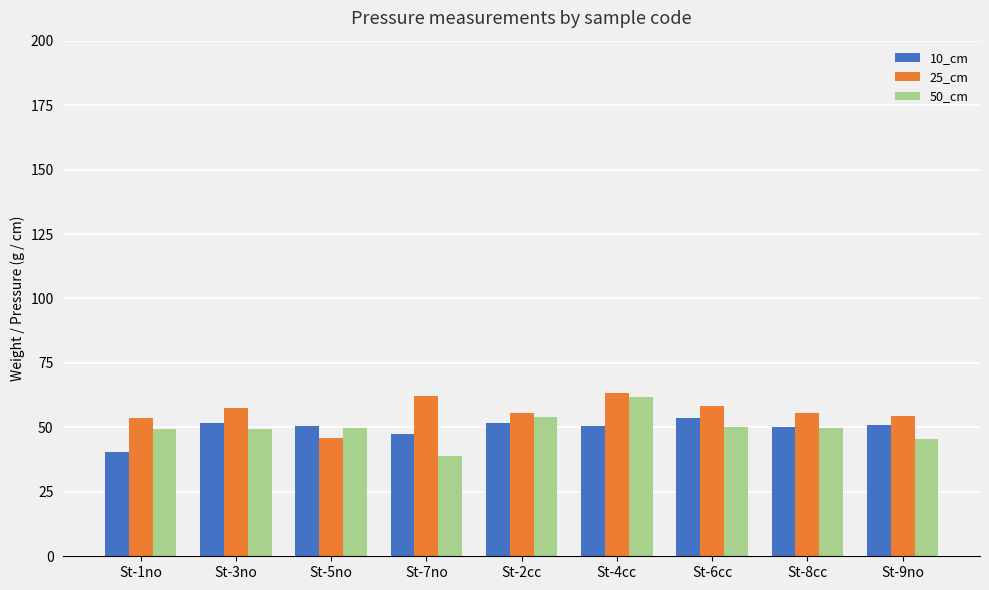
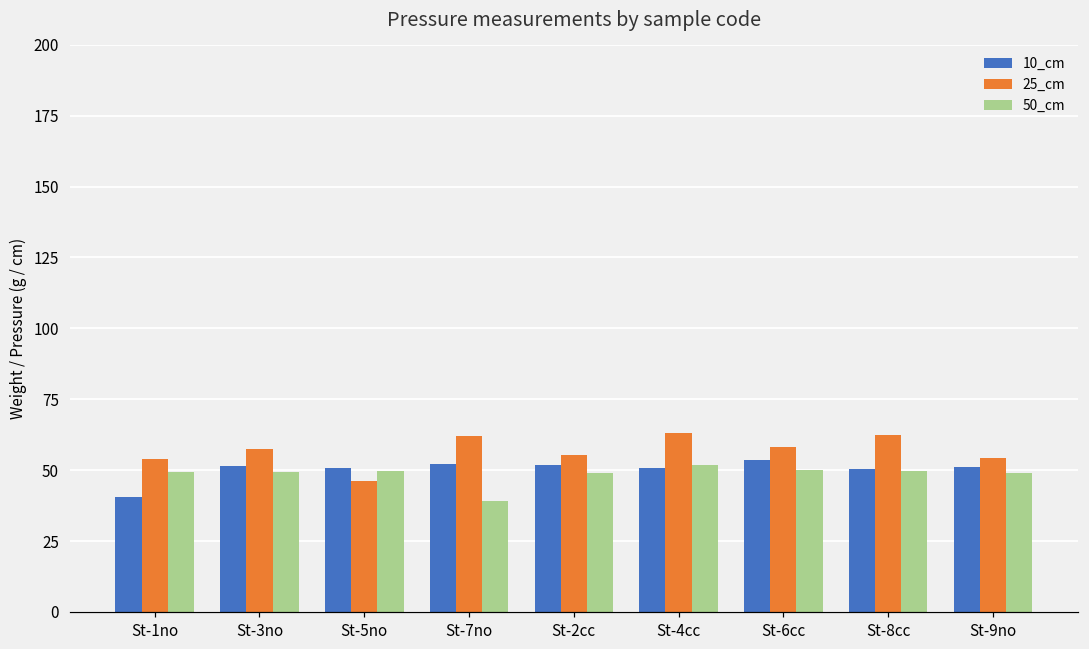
10_cm, St-7no: 47 -> 52
50_cm, St-2cc: 54 -> 49
50_cm, St-4cc: 62 -> 52
25_cm, St-8cc: 55 -> 62
50_cm, St-9no: 45 -> 49
